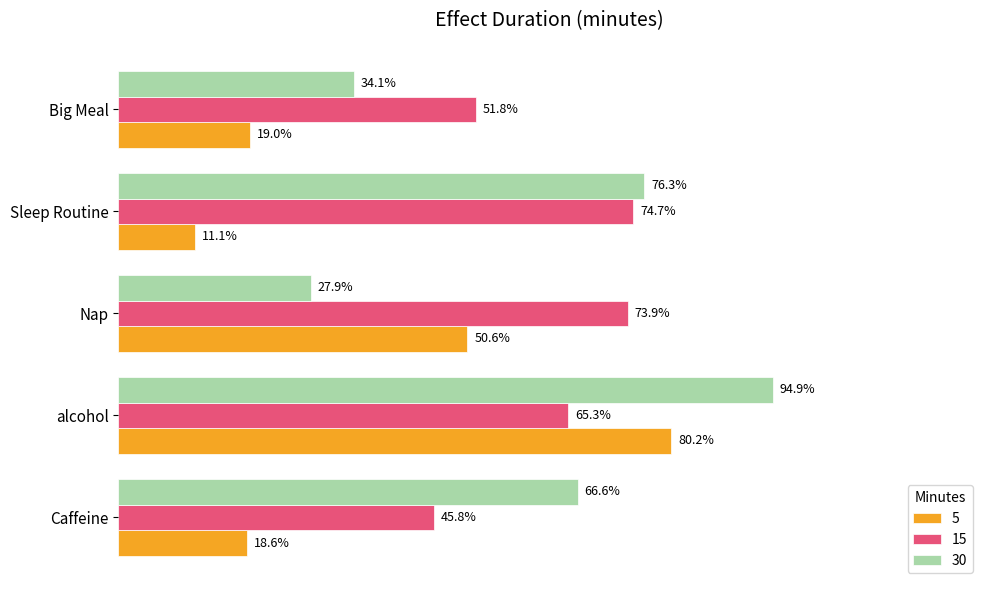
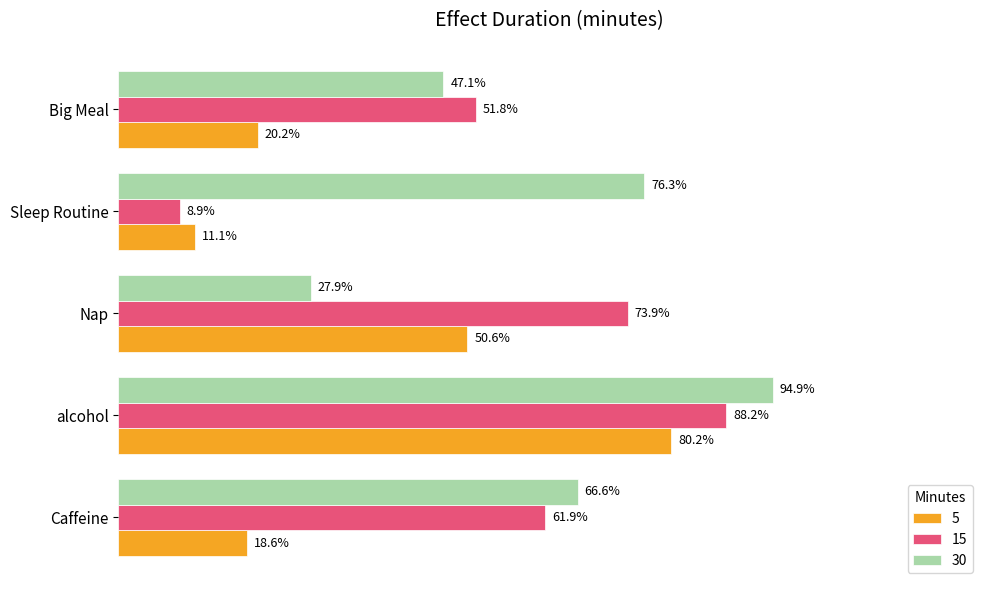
30, Big Meal: 34.1% -> 47.1%
5, Big Meal: 19.0% -> 20.2%
15, Sleep Routine: 74.7% -> 8.9%
15, alcohol: 65.3% -> 88.2%
15, Caffeine: 45.8% -> 61.9%
